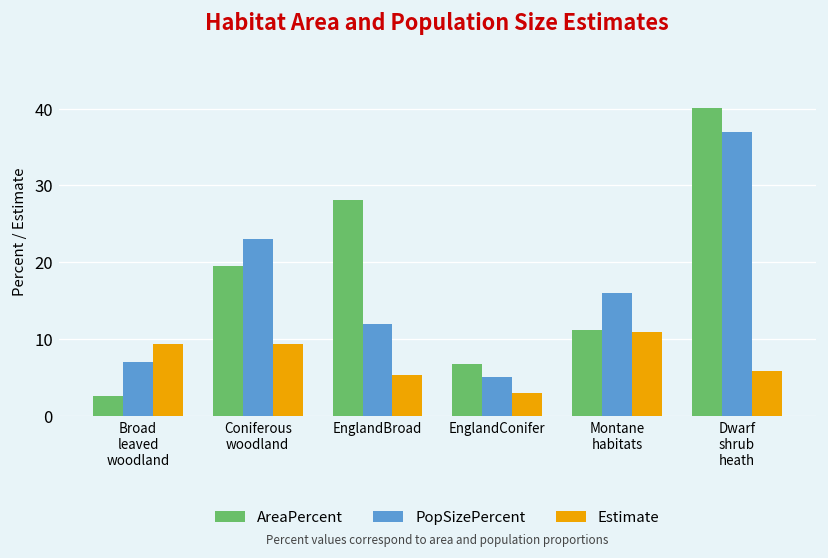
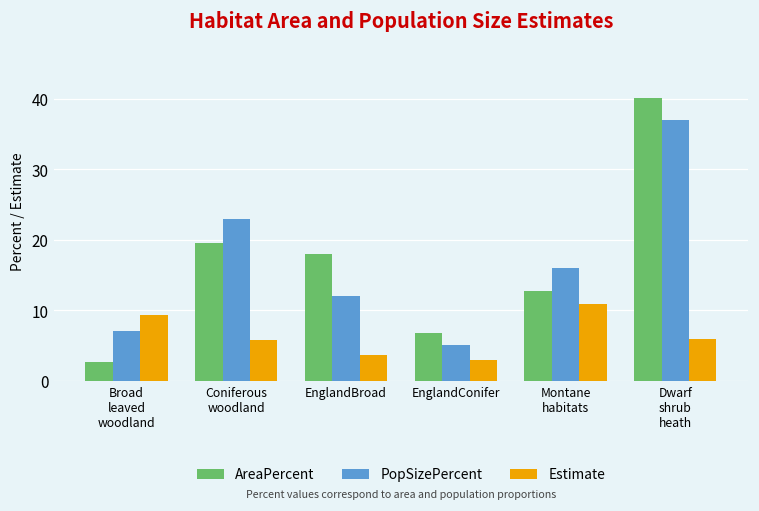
Estimate, Coniferous woodland: 9 -> 6
AreaPercent, EnglandBroad: 28 -> 18
Estimate, EnglandBroad: 5 -> 4
AreaPercent, Montane habitats: 11 -> 13
